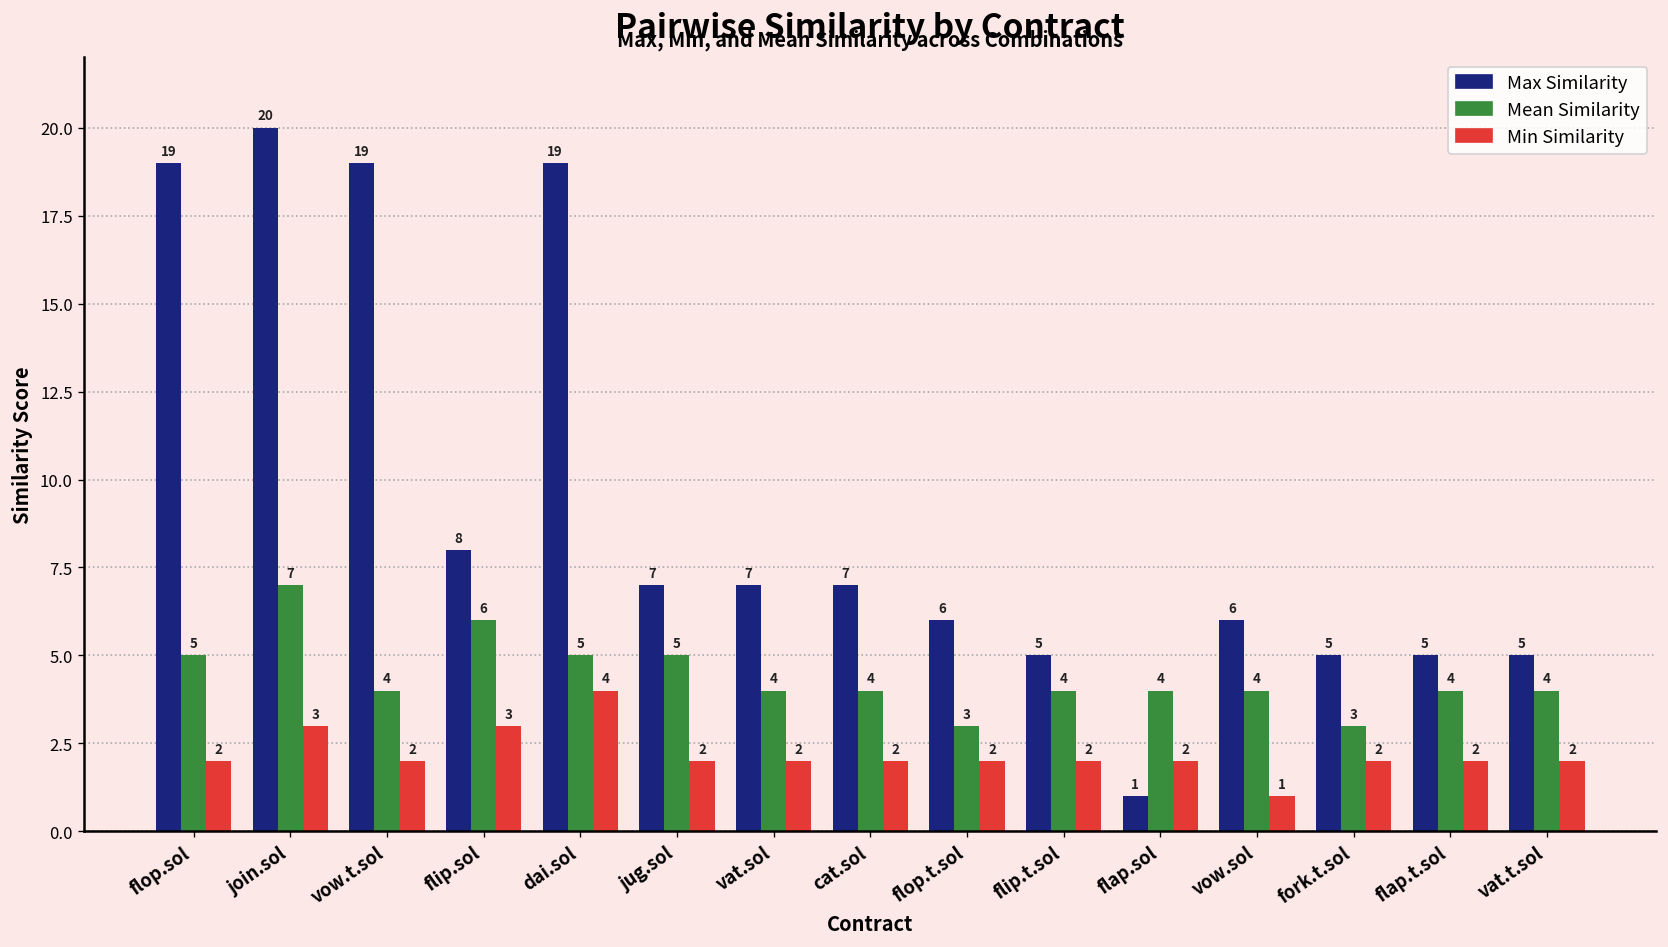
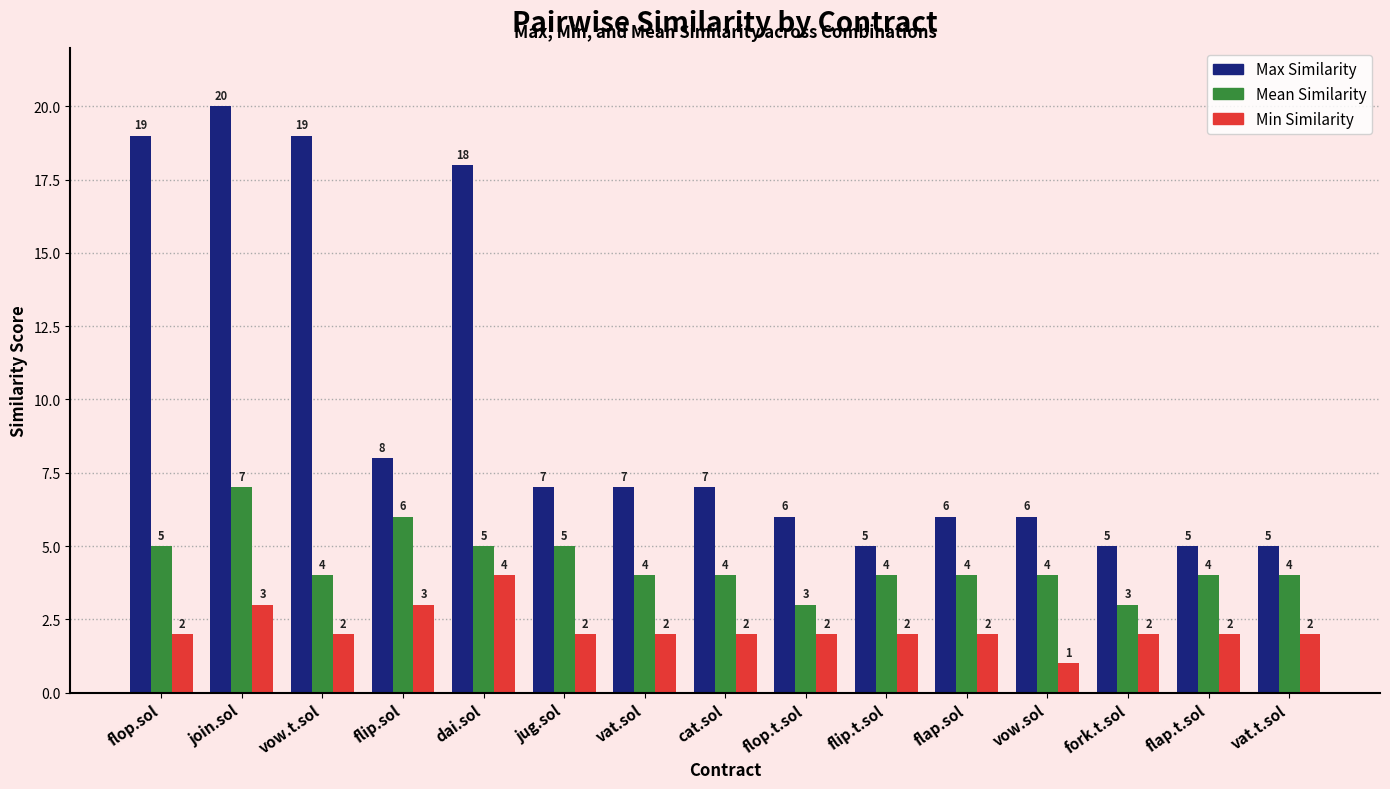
Max Similarity, dai.sol: 19 -> 18
Max Similarity, flap.sol: 1 -> 6
